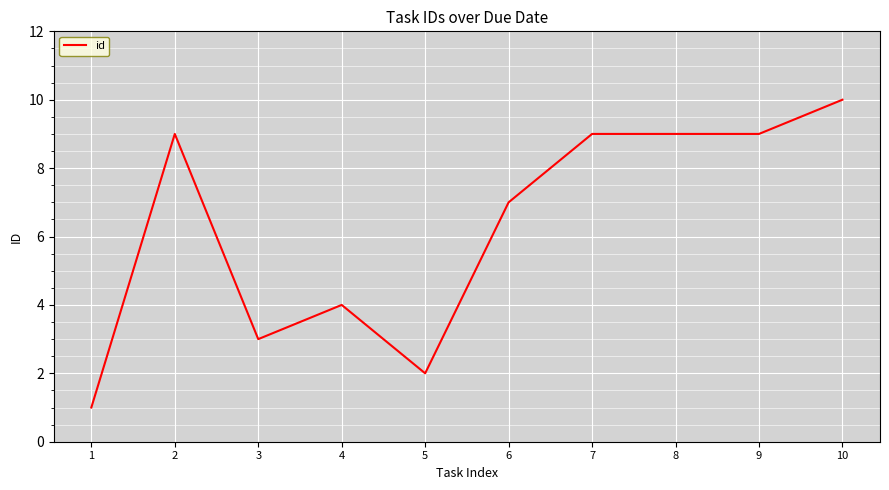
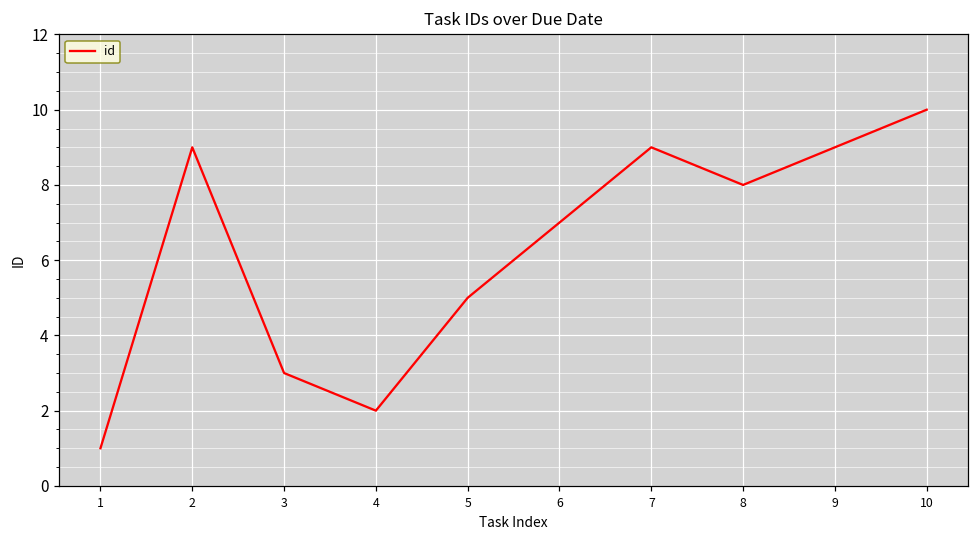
4: 4 -> 2
5: 2 -> 5
8: 9 -> 8
